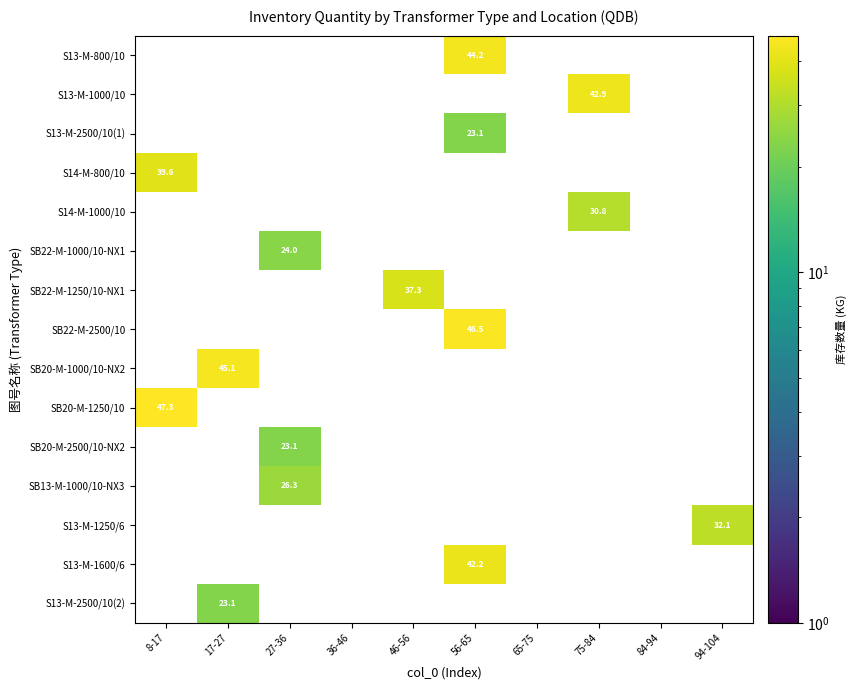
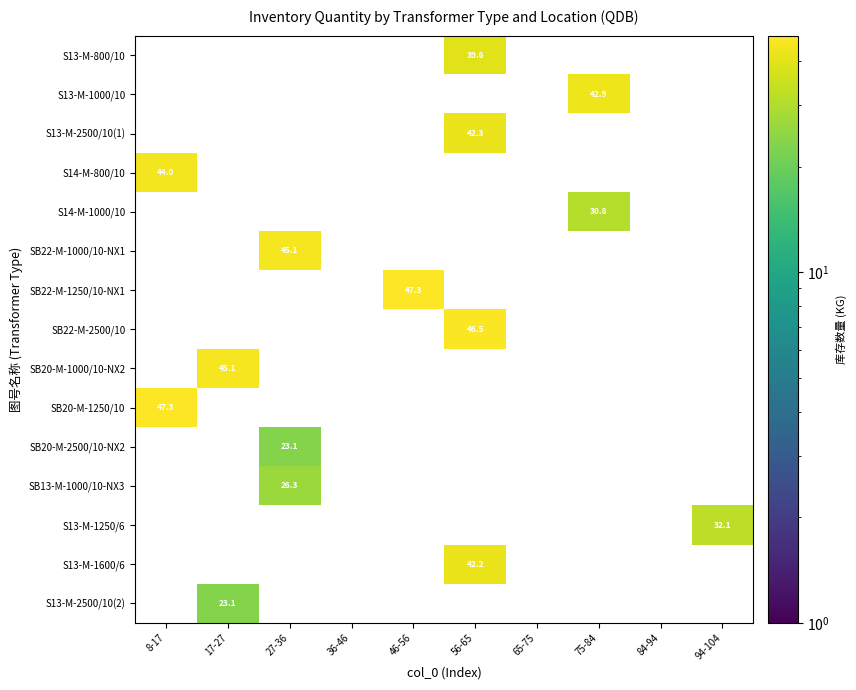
S13-M-800/10, 56-65: 44.2 -> 39.6
S13-M-2500/10(1), 56-65: 23.1 -> 42.3
S14-M-800/10, 8-17: 39.6 -> 44.0
SB22-M-1000/10-NX1, 27-36: 24.0 -> 45.1
SB22-M-1250/10-NX1, 46-56: 37.3 -> 47.3
